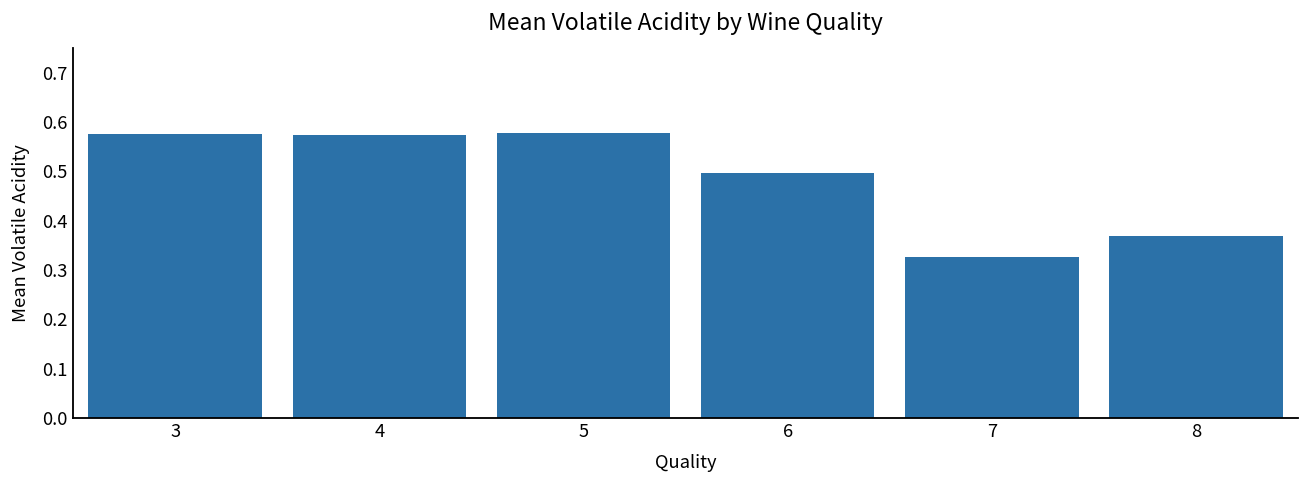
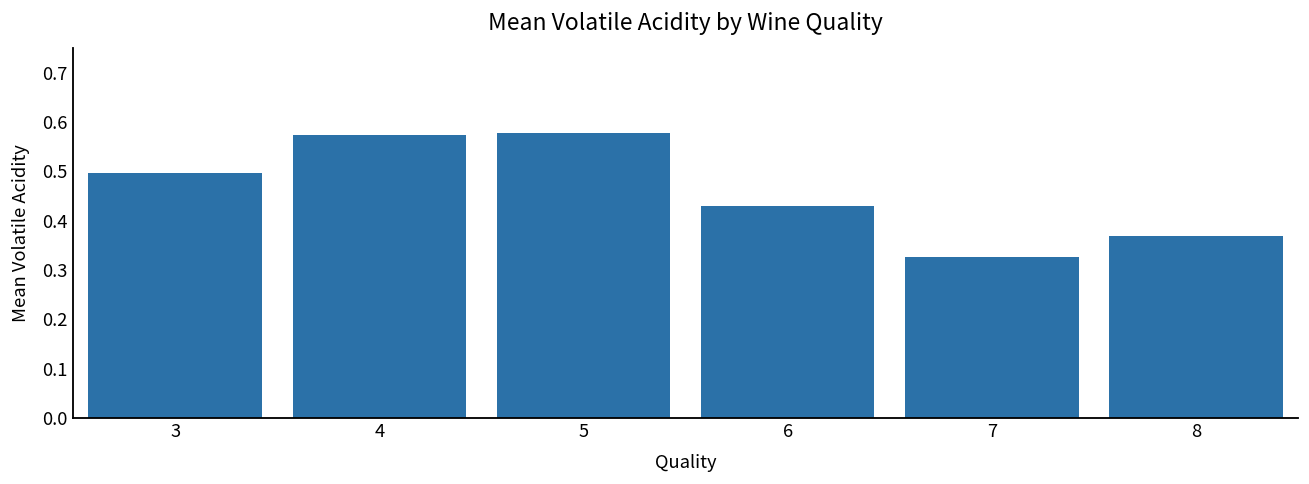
3: 0.57 -> 0.50
6: 0.50 -> 0.43
